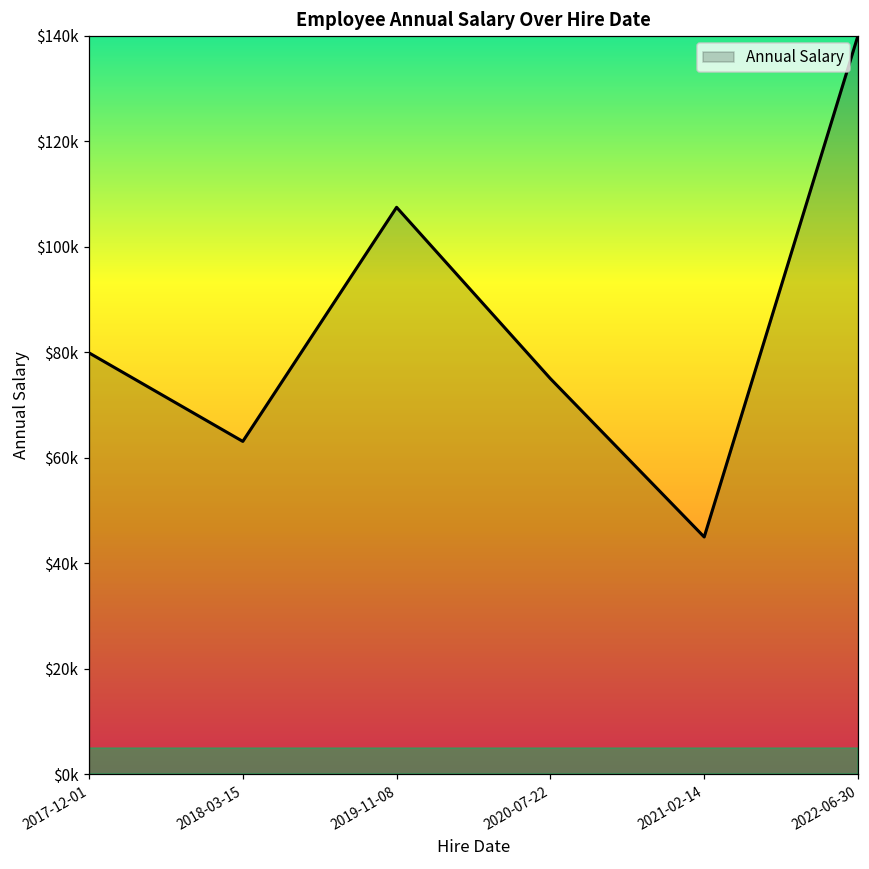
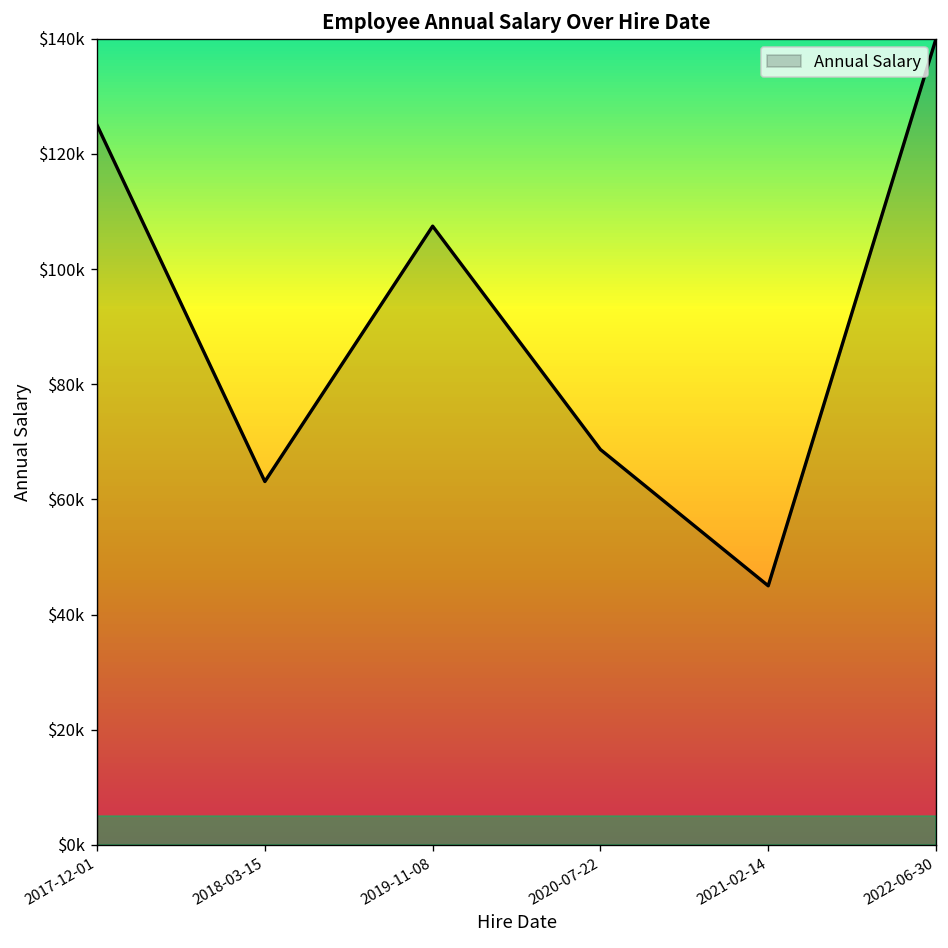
2017-12-01: $80000 -> $125000
2020-07-22: $75000 -> $69000
